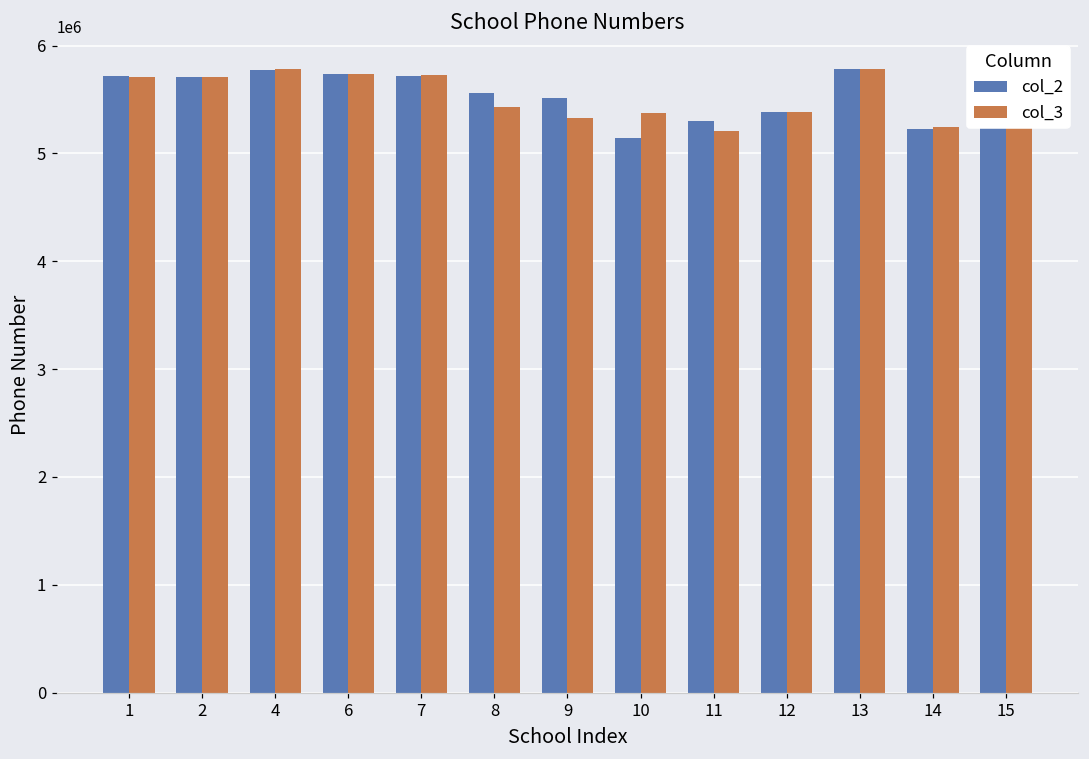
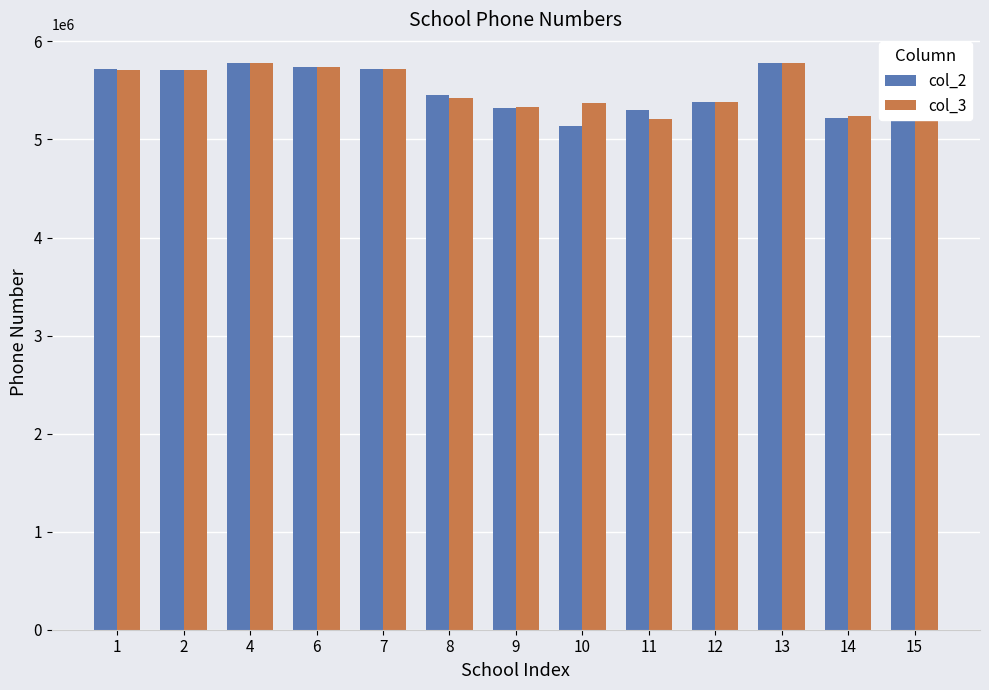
col_2, 8: 5600000 -> 5500000
col_2, 9: 5500000 -> 5300000
